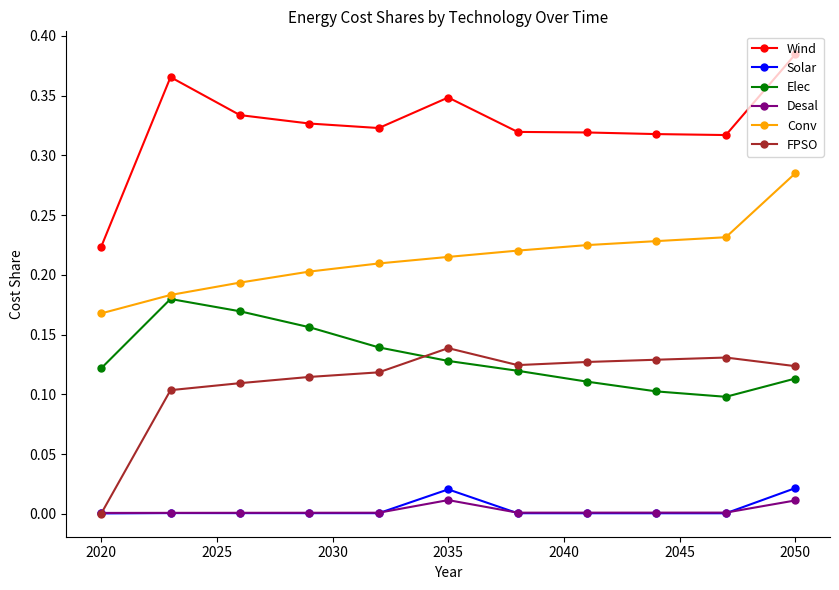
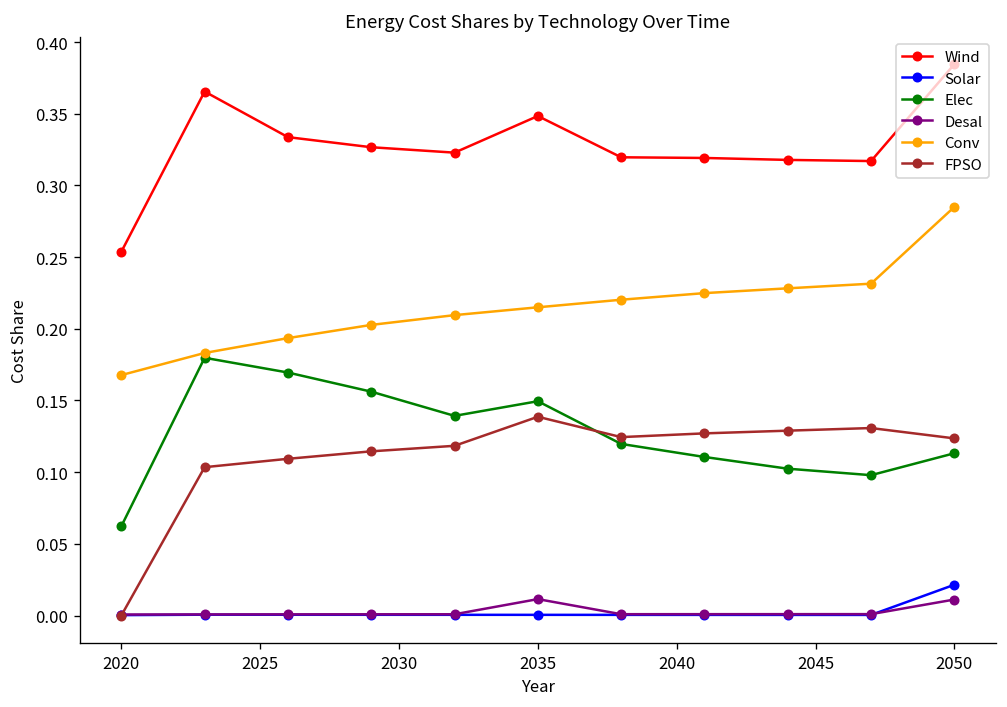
Wind, 2020: 0.223 -> 0.254
Elec, 2020: 0.122 -> 0.062
Solar, 2035: 0.020 -> 0.000
Elec, 2035: 0.128 -> 0.149
